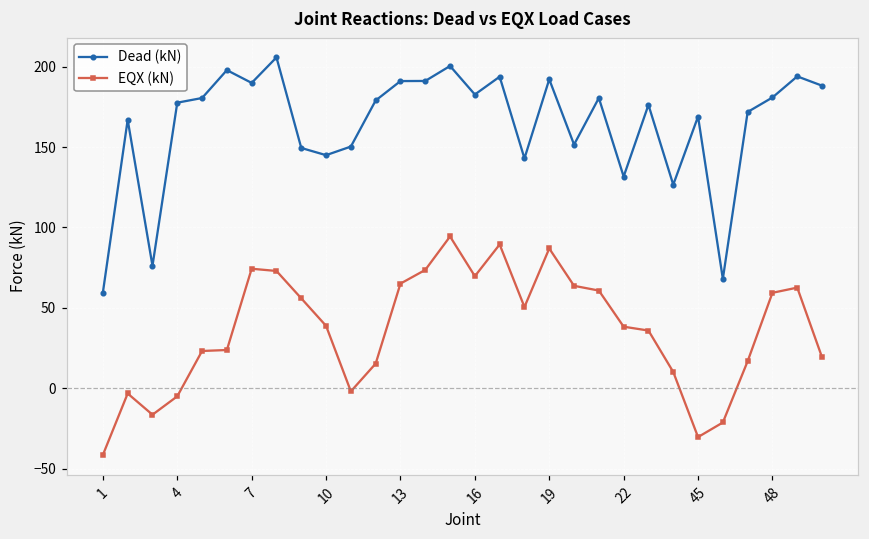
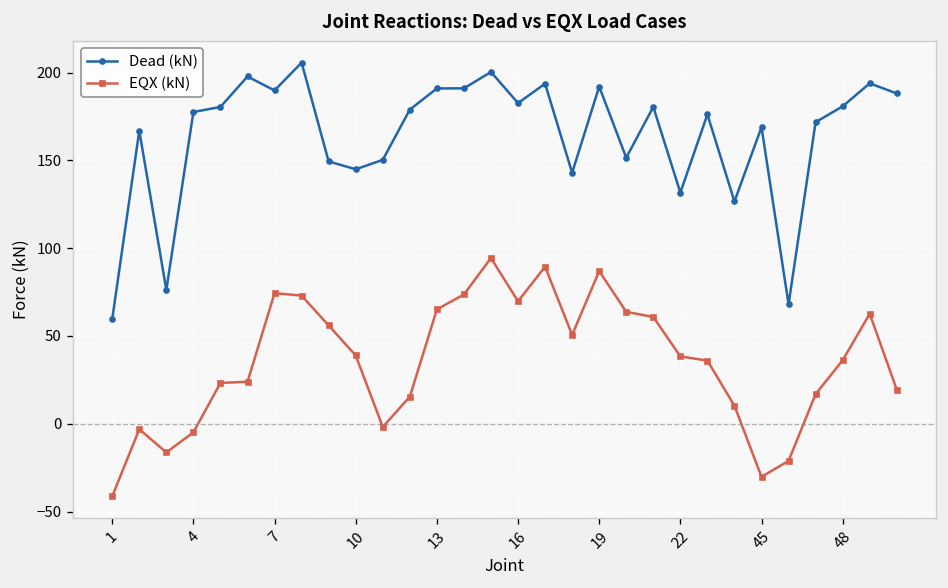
EQX (kN), 48: 59 -> 36
